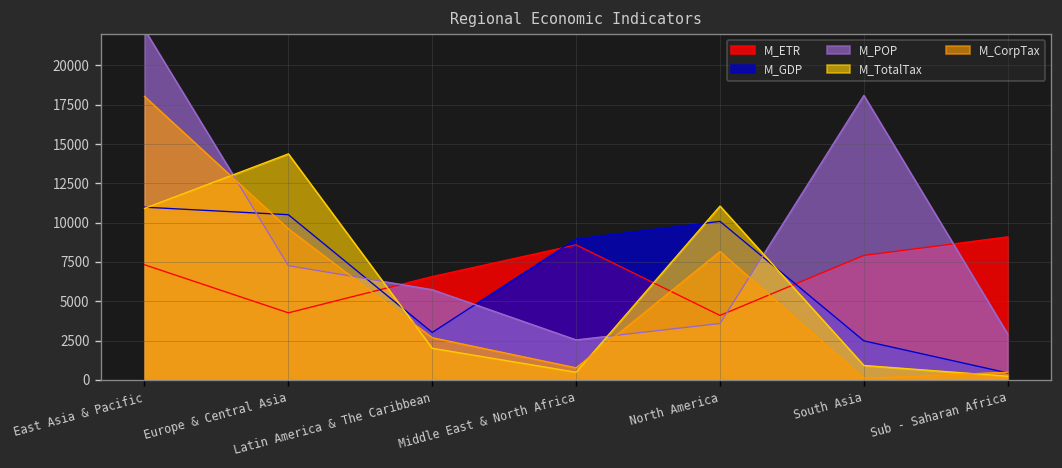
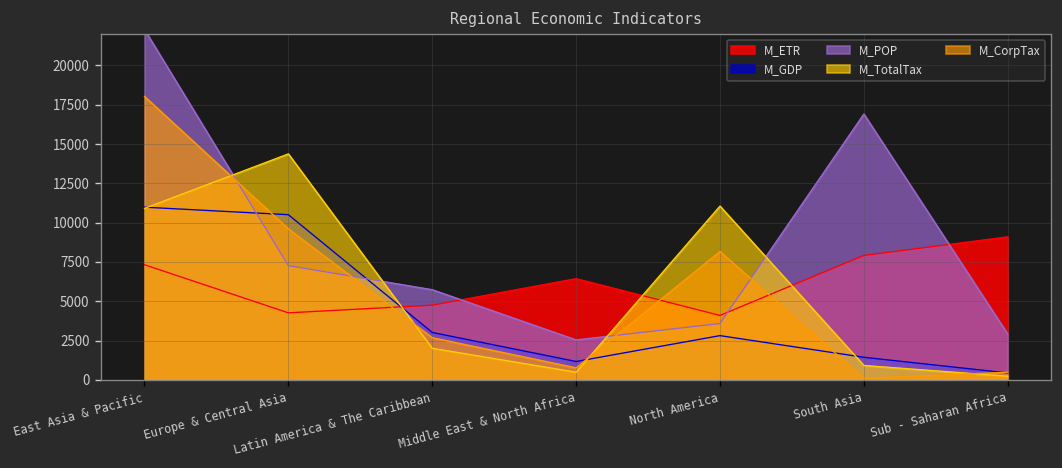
M_ETR, Latin America & The Caribbean: 6600 -> 4700
M_ETR, Middle East & North Africa: 8600 -> 6400
M_GDP, Middle East & North Africa: 9000 -> 1200
M_GDP, North America: 10100 -> 2800
M_GDP, South Asia: 2500 -> 1400
M_POP, South Asia: 18100 -> 16900
